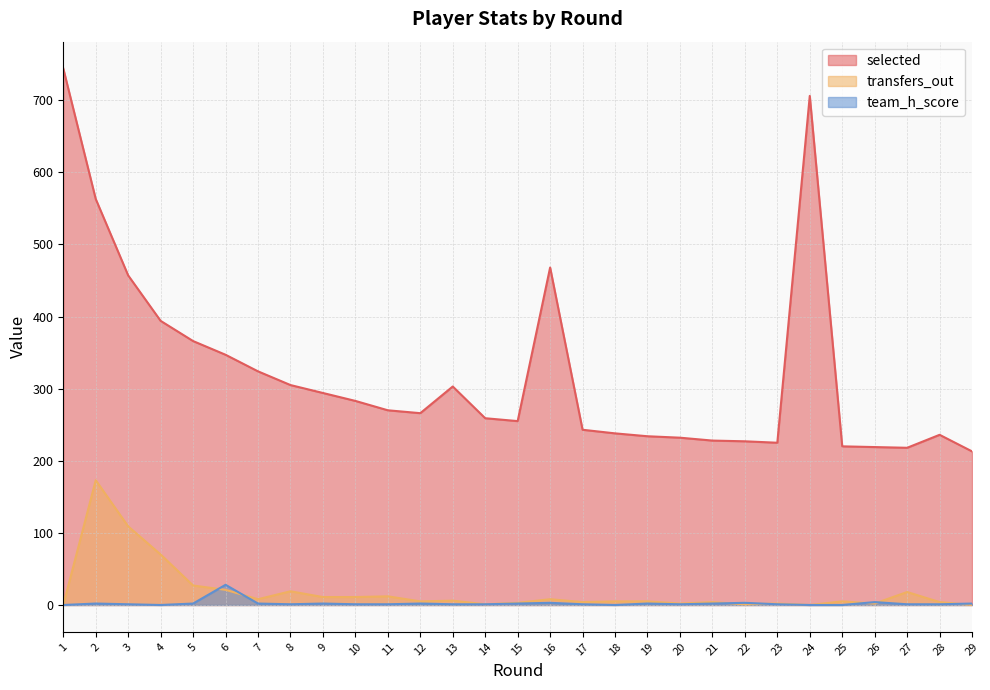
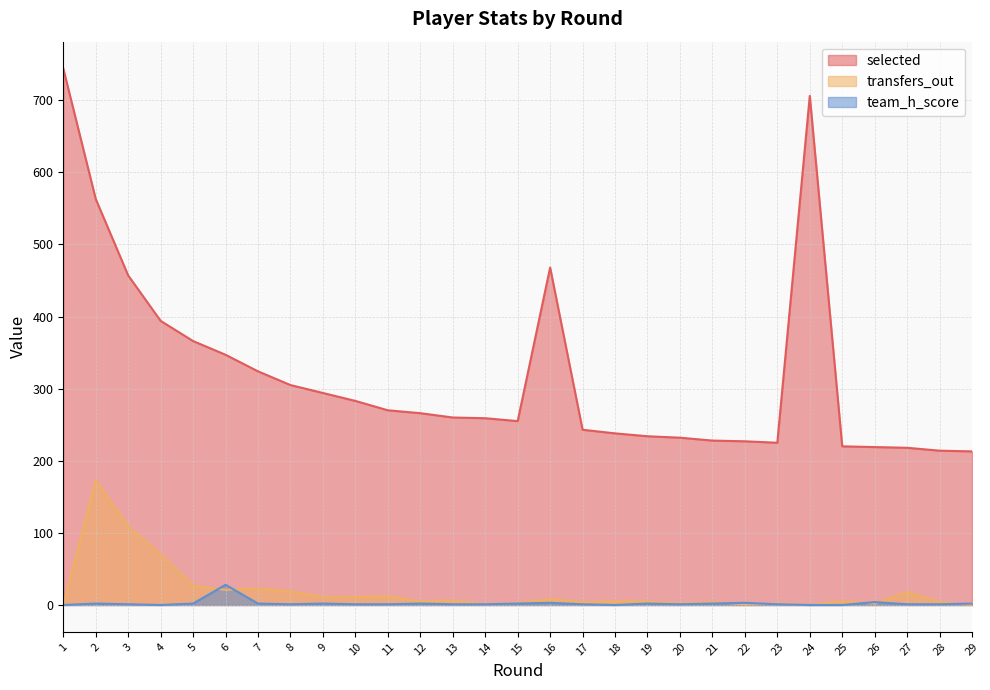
transfers_out, 7: 10 -> 20
selected, 13: 300 -> 260
selected, 28: 240 -> 210
